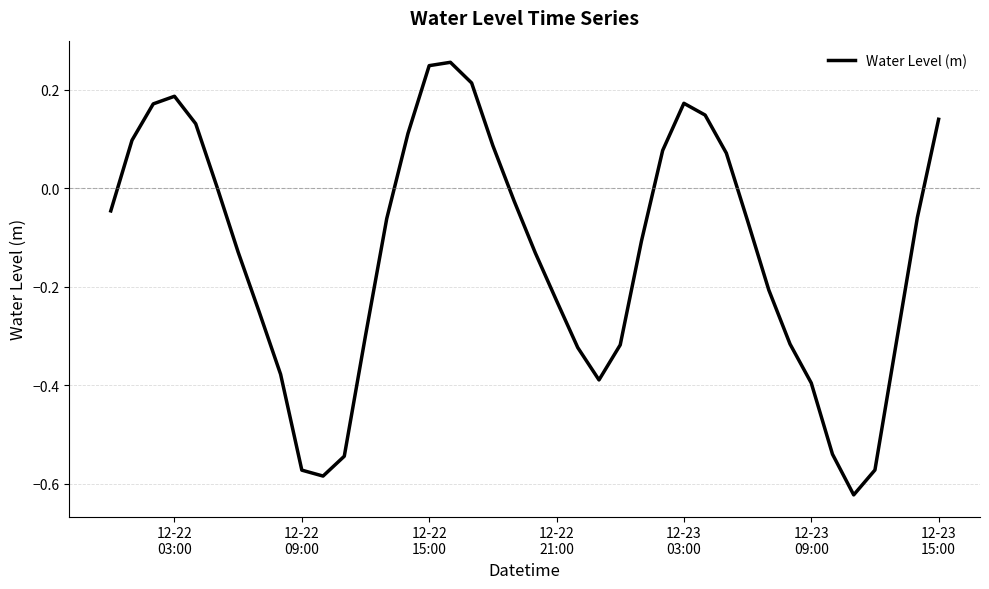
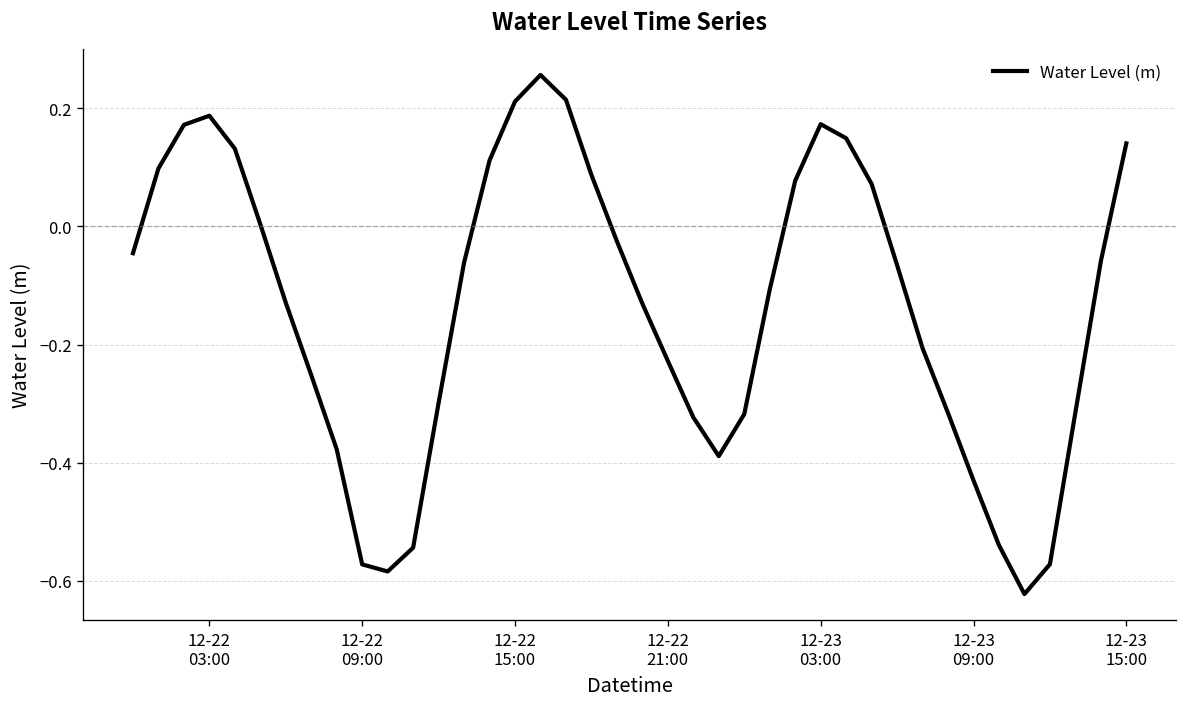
12-22 15:00: 0.25 -> 0.21
12-23 09:00: -0.40 -> -0.43
